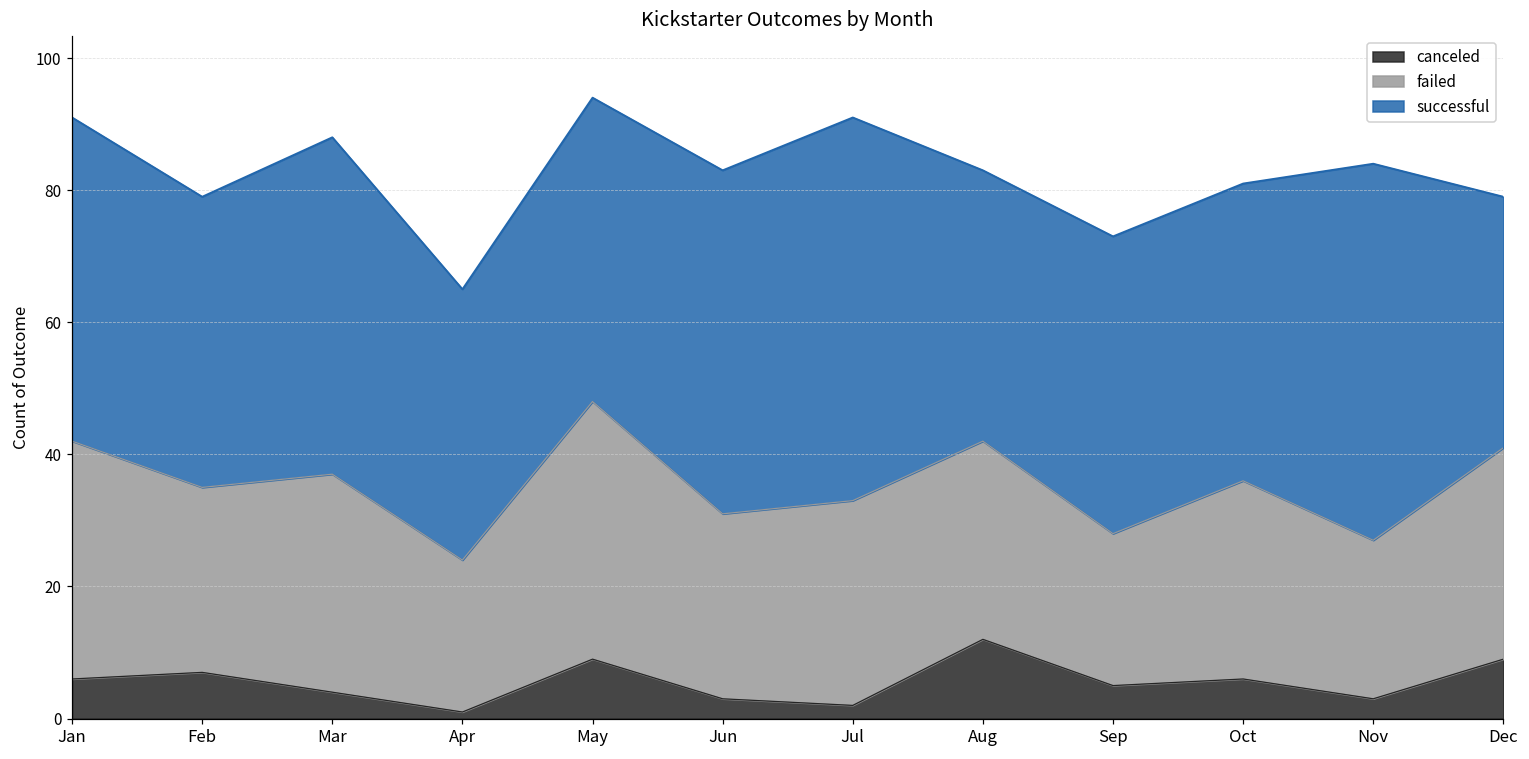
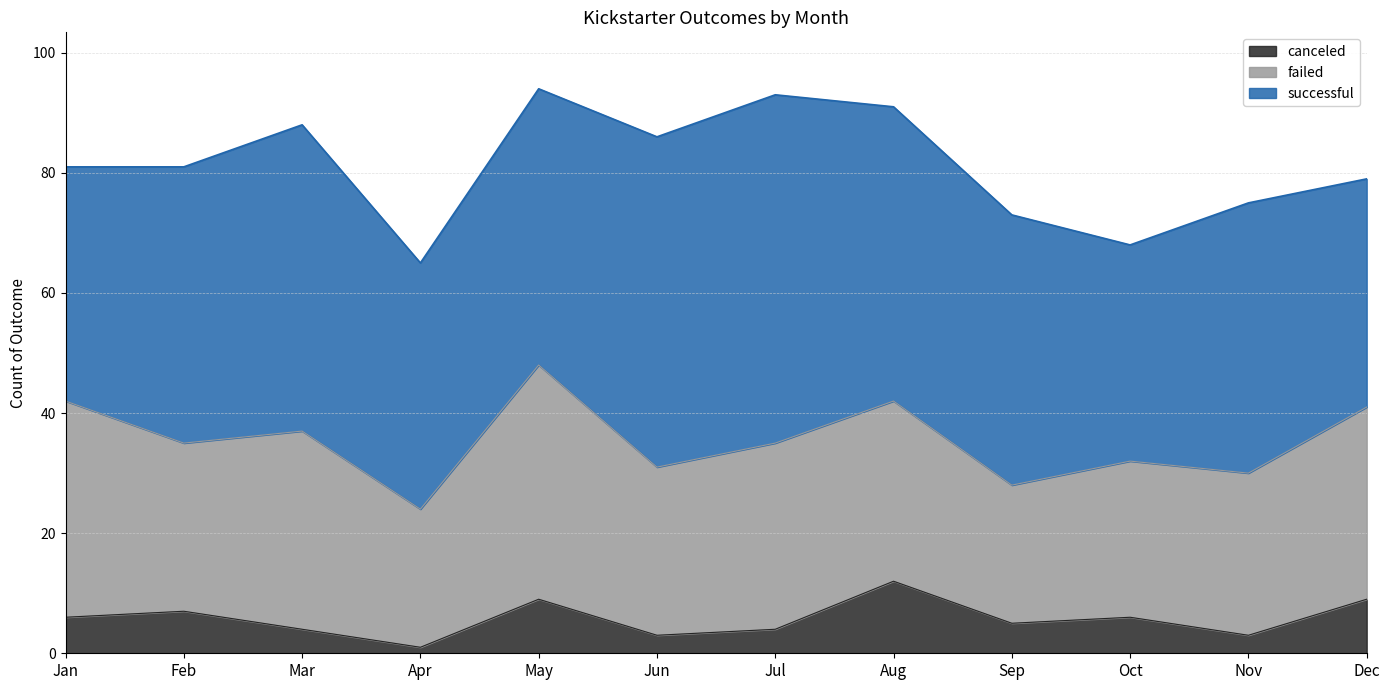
successful, Jan: 49 -> 39
successful, Feb: 44 -> 46
successful, Jun: 52 -> 55
canceled, Jul: 2 -> 4
successful, Aug: 41 -> 49
failed, Oct: 30 -> 26
successful, Oct: 45 -> 36
failed, Nov: 24 -> 27
successful, Nov: 57 -> 45
